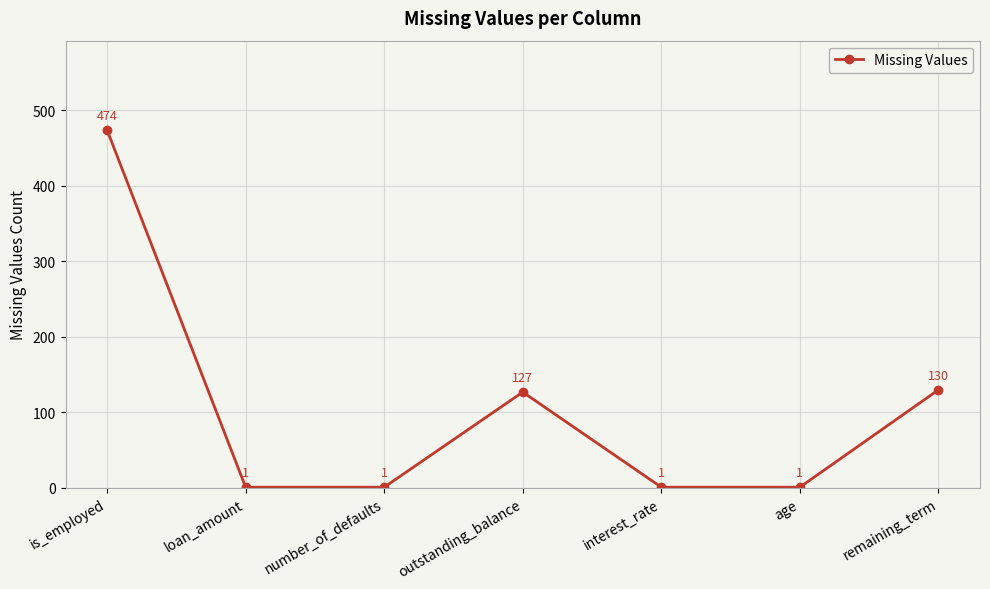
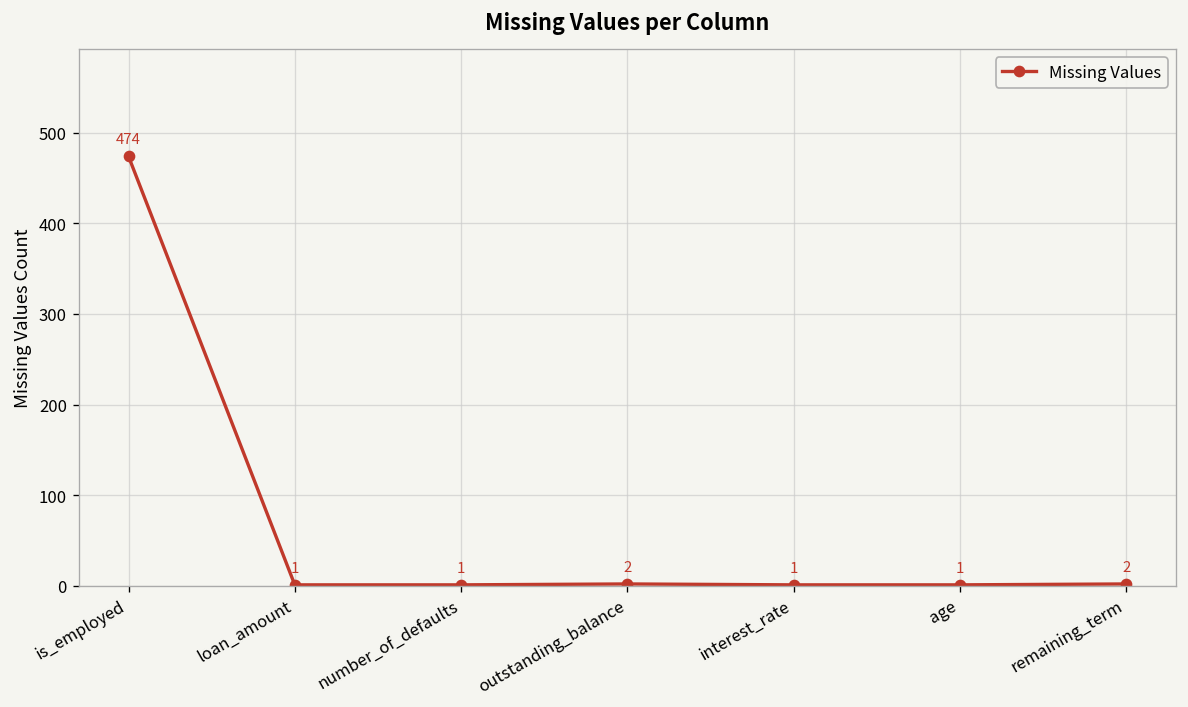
outstanding_balance: 127 -> 2
remaining_term: 130 -> 2
